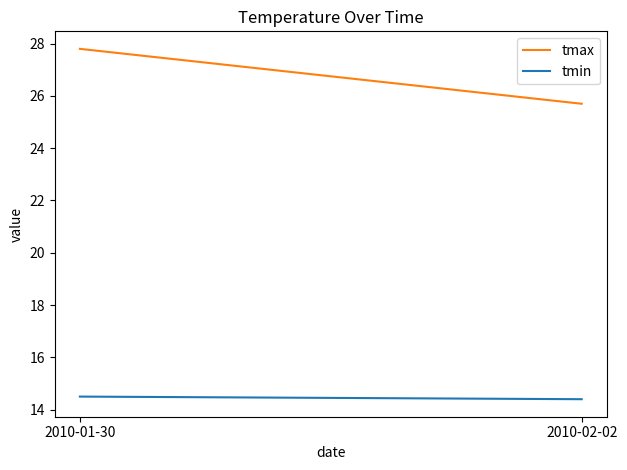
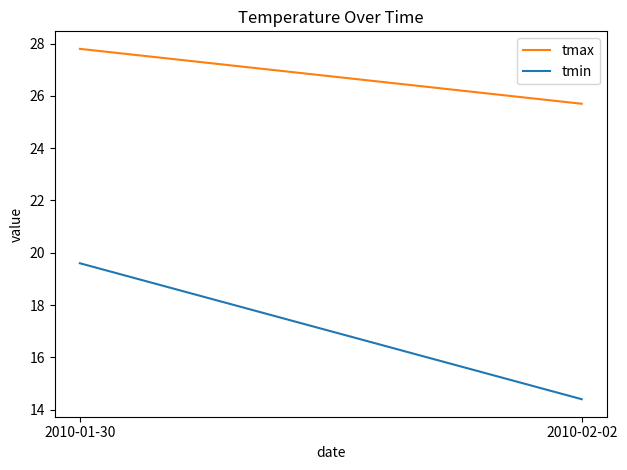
tmin, 2010-01-30: 14.5 -> 19.6
